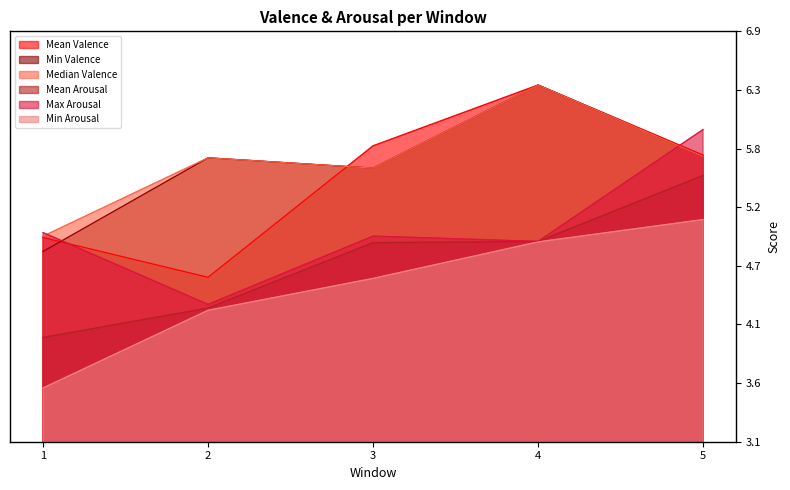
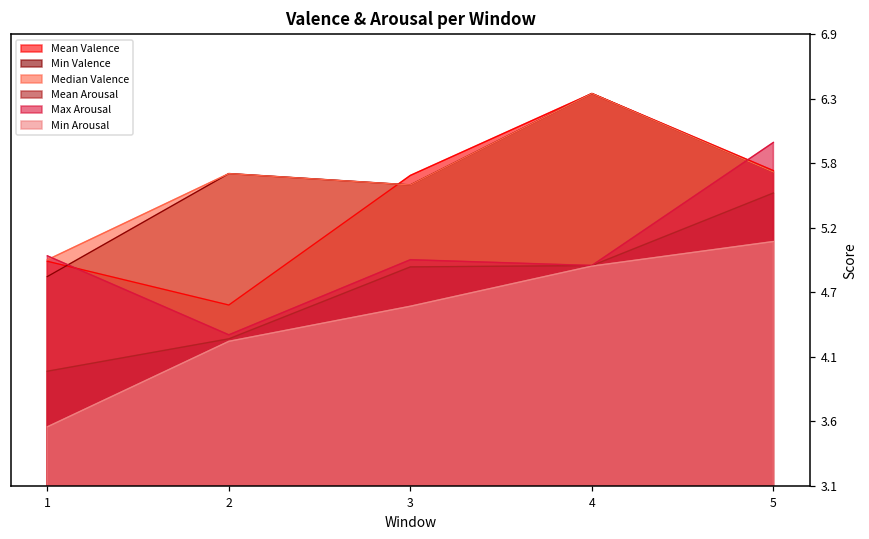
Mean Valence, 3: 5.81 -> 5.68
